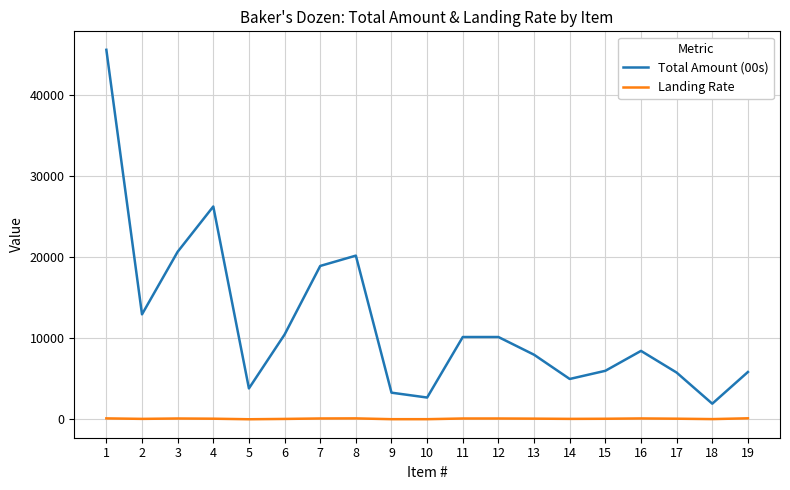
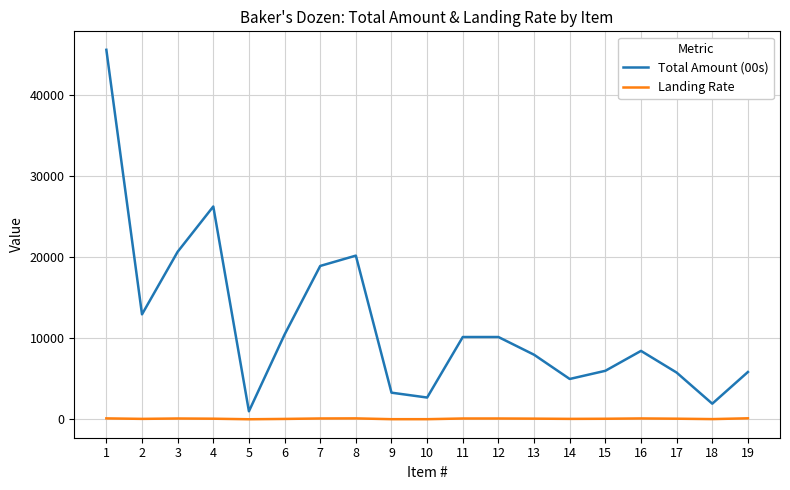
Total Amount (00s), 5: 4000 -> 1000
